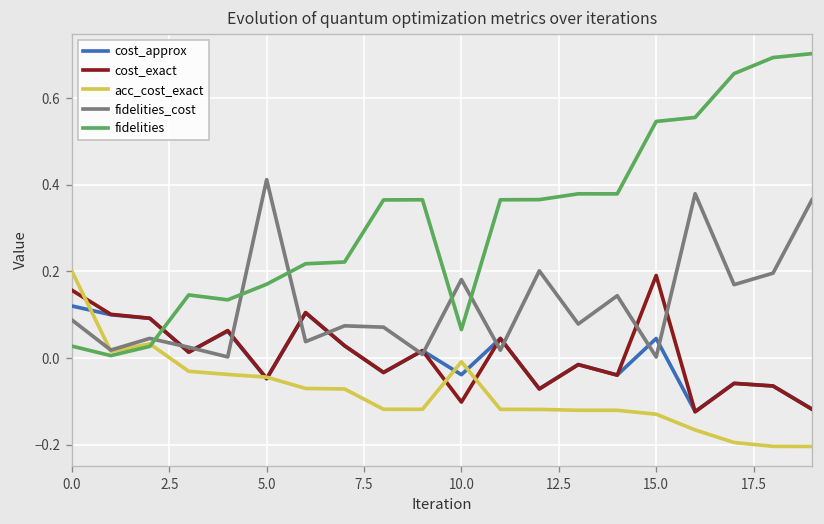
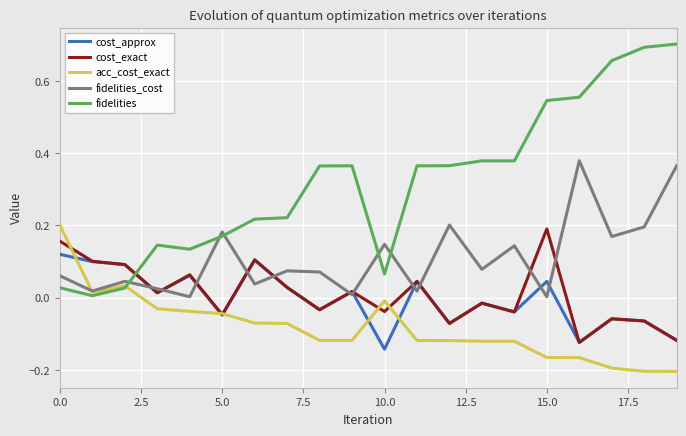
fidelities_cost, 0.0: 0.09 -> 0.06
fidelities_cost, 5.0: 0.41 -> 0.18
cost_approx, 10.0: -0.04 -> -0.14
cost_exact, 10.0: -0.10 -> -0.04
fidelities_cost, 10.0: 0.18 -> 0.15
acc_cost_exact, 15.0: -0.13 -> -0.17
